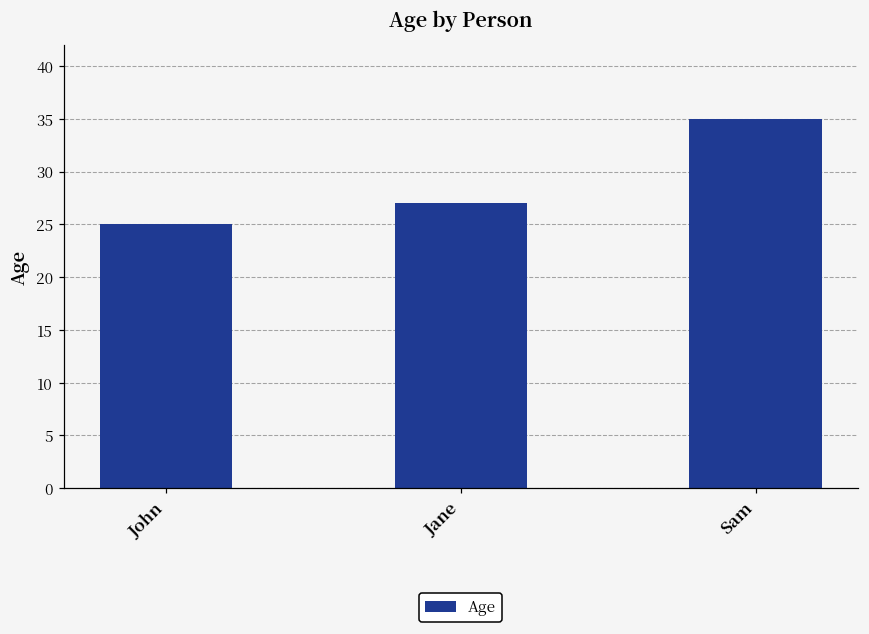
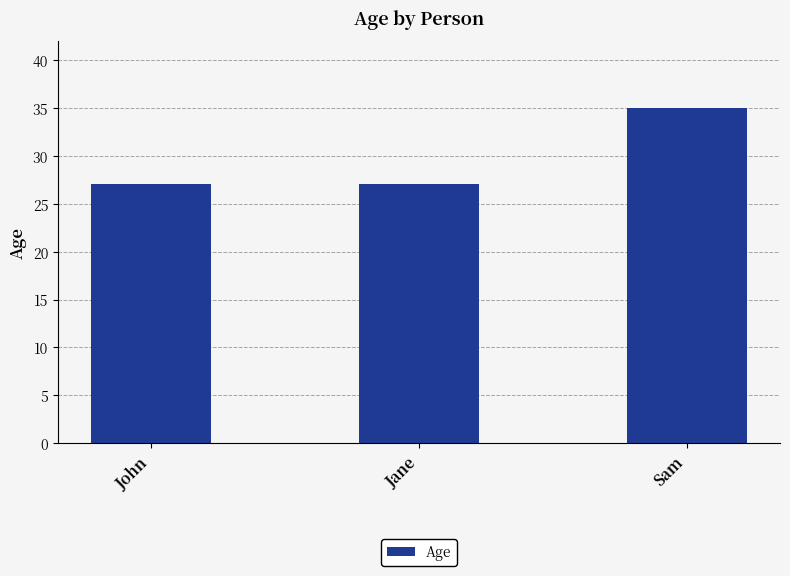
John: 25 -> 27
